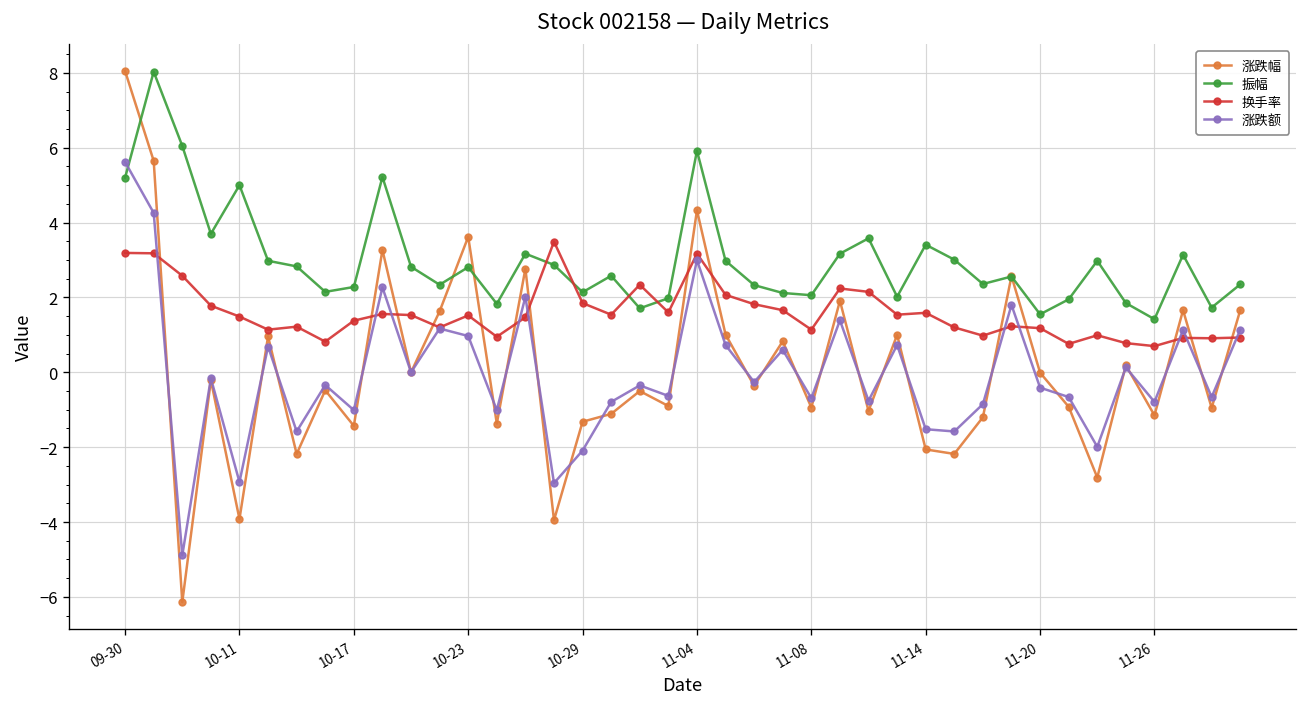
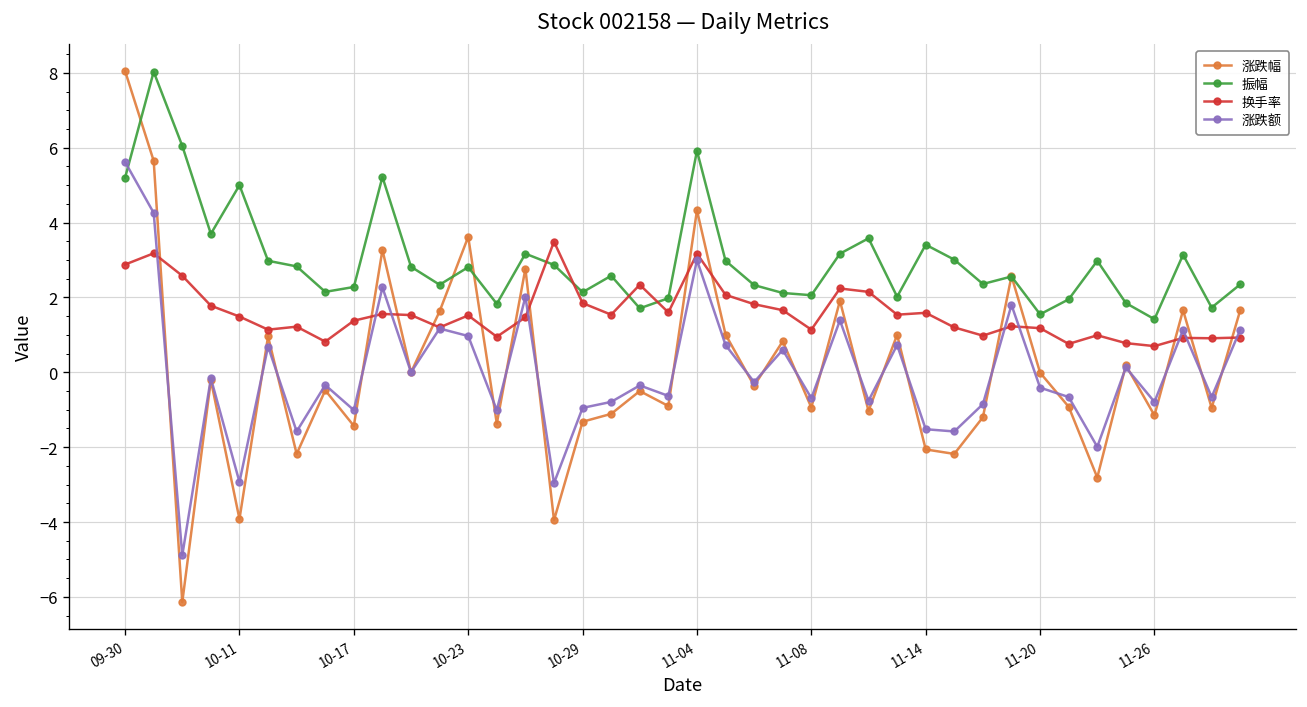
换手率, 09-30: 3.2 -> 2.9
涨跌额, 10-29: -2.1 -> -1.0
